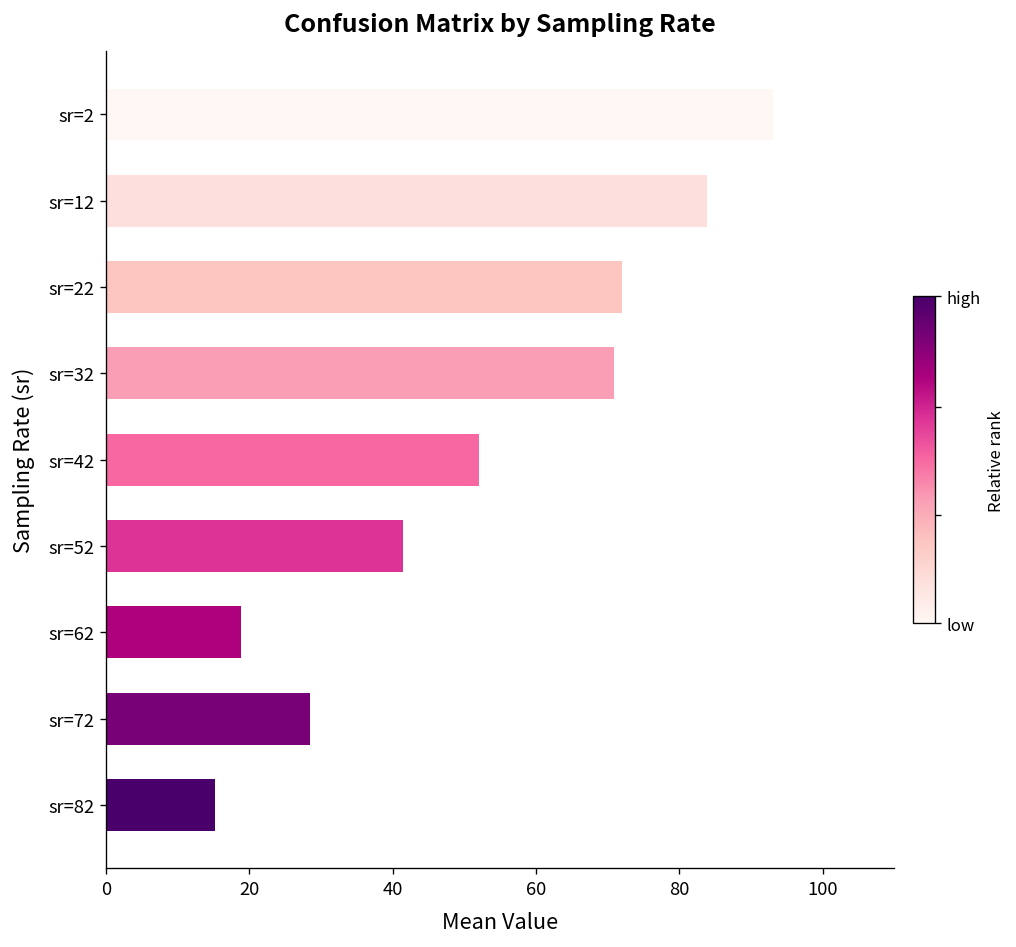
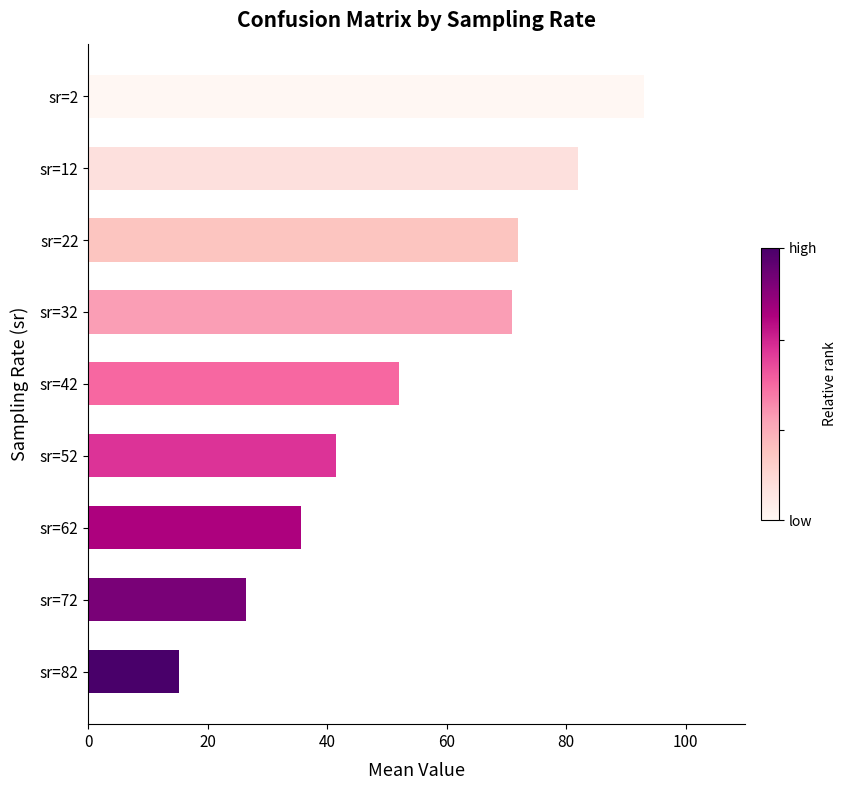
sr=12: 84 -> 82
sr=62: 19 -> 36
sr=72: 28 -> 26
